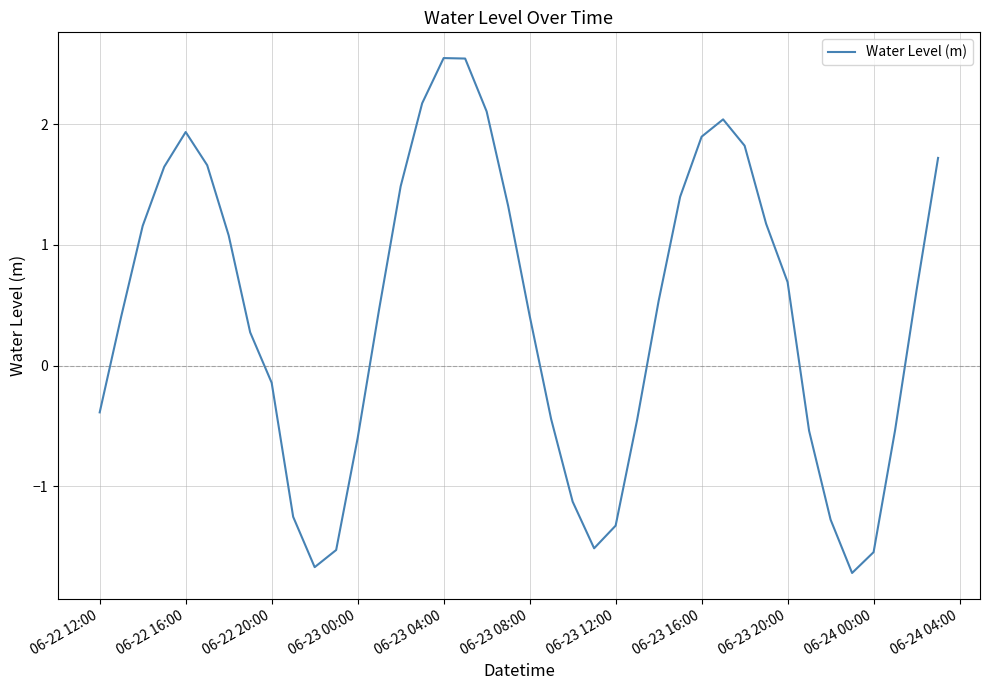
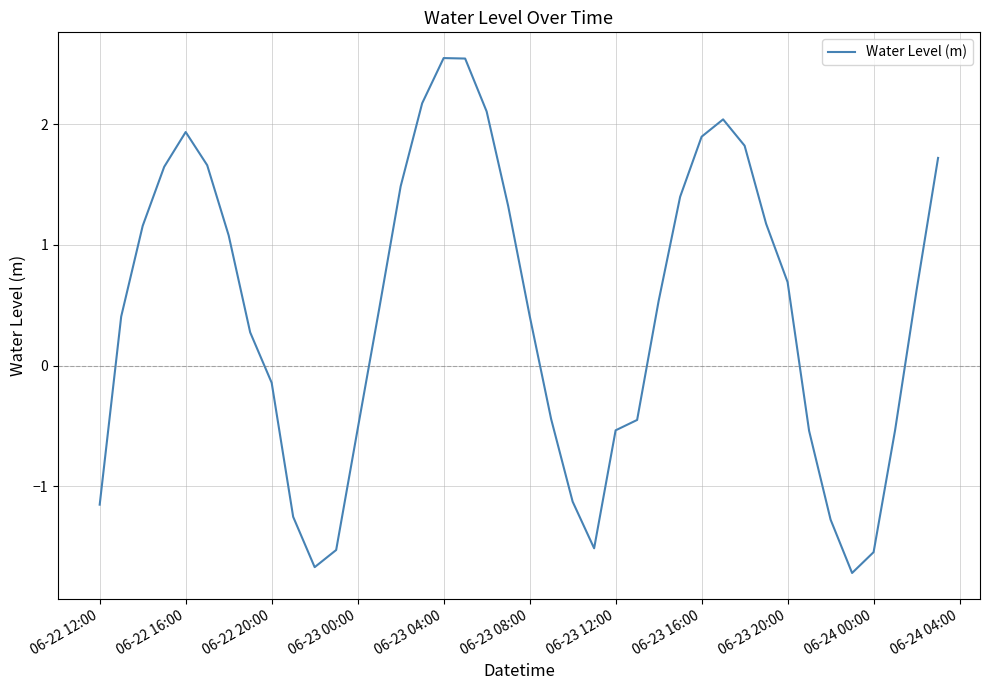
06-22 12:00: -0.39 -> -1.15
06-23 00:00: -0.60 -> -0.53
06-23 12:00: -1.33 -> -0.54
